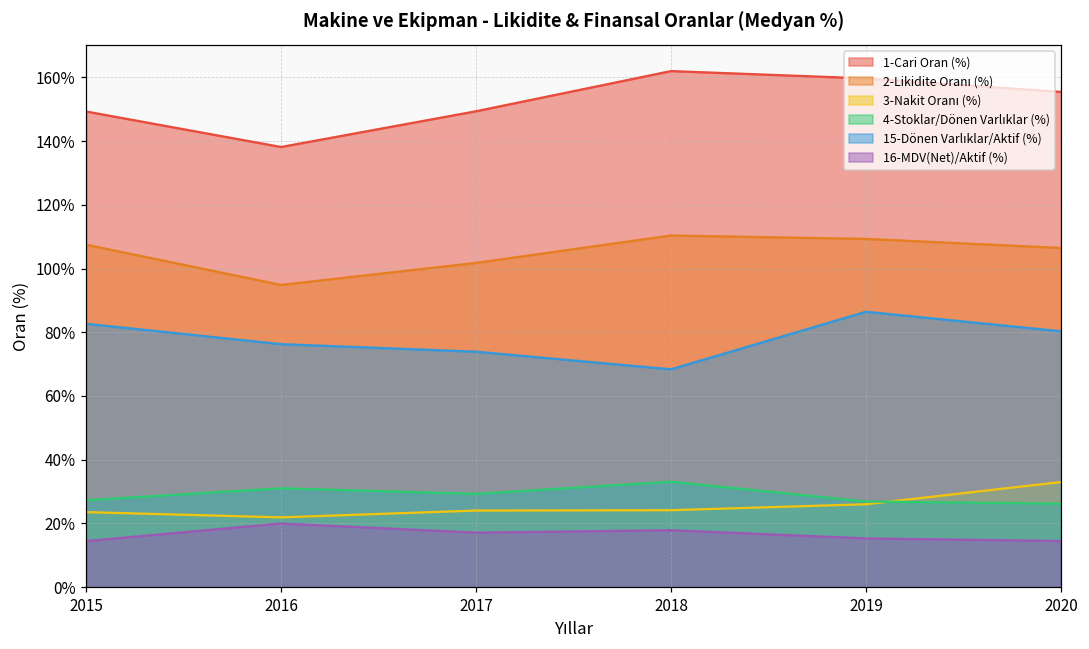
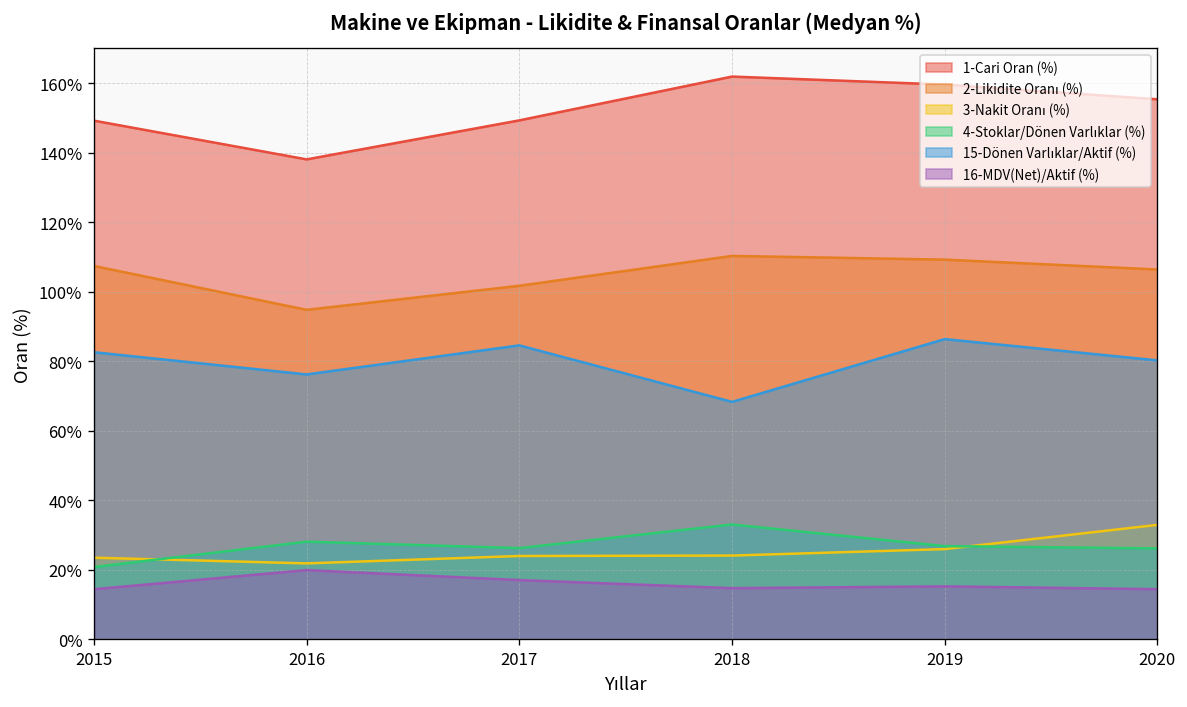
4-Stoklar/Dönen Varlıklar (%), 2015: 27% -> 21%
4-Stoklar/Dönen Varlıklar (%), 2016: 31% -> 28%
4-Stoklar/Dönen Varlıklar (%), 2017: 29% -> 26%
15-Dönen Varlıklar/Aktif (%), 2017: 74% -> 85%
16-MDV(Net)/Aktif (%), 2018: 18% -> 15%
